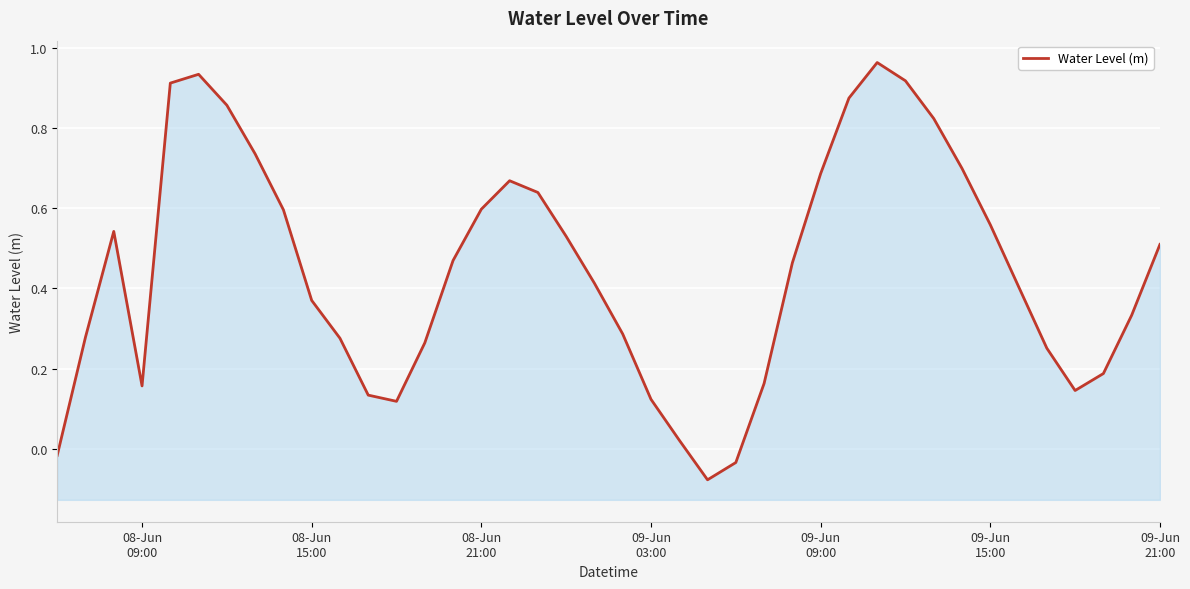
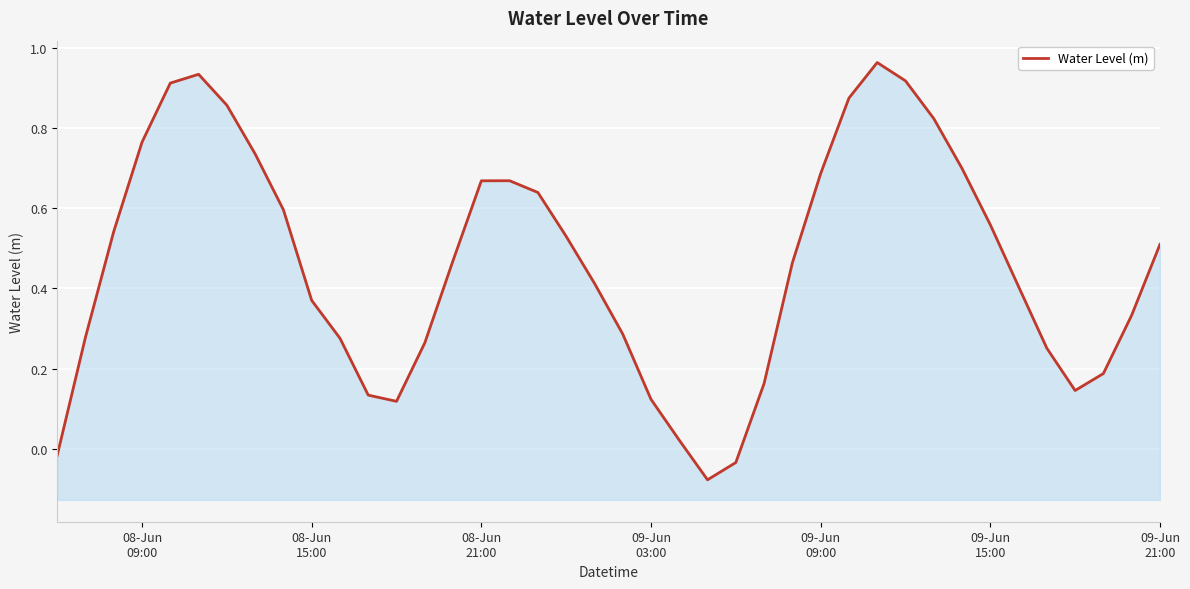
08-Jun 09:00: 0.16 -> 0.76
08-Jun 21:00: 0.60 -> 0.67
